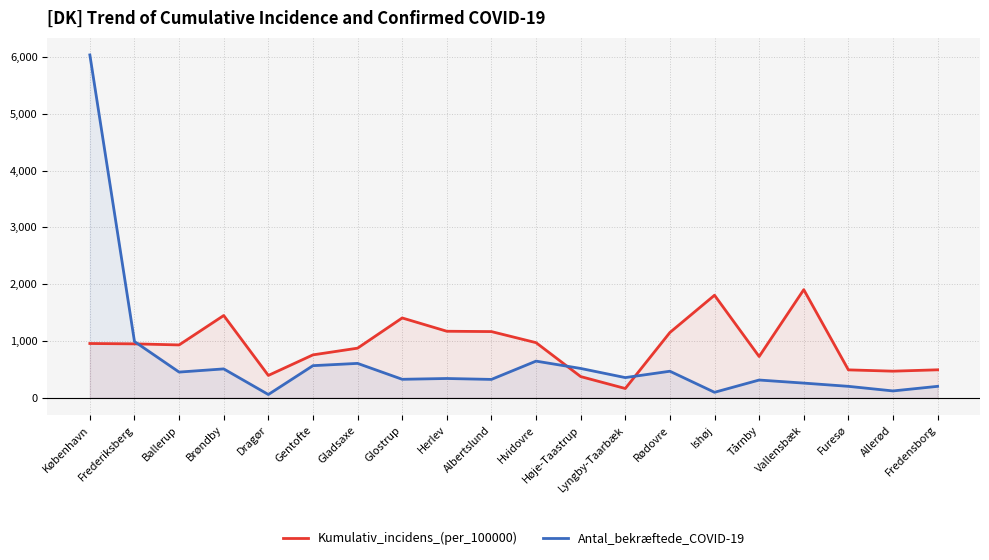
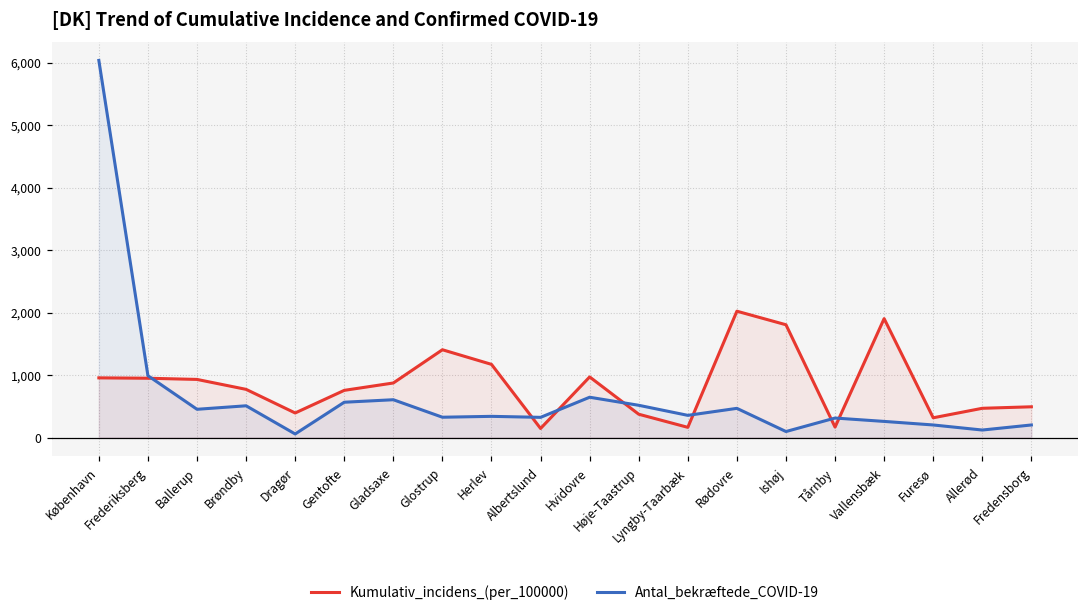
Kumulativ_incidens_(per_100000), Brøndby: 1,400 -> 800
Kumulativ_incidens_(per_100000), Albertslund: 1,200 -> 100
Kumulativ_incidens_(per_100000), Rødovre: 1,100 -> 2,000
Kumulativ_incidens_(per_100000), Tårnby: 700 -> 200
Kumulativ_incidens_(per_100000), Furesø: 500 -> 300
